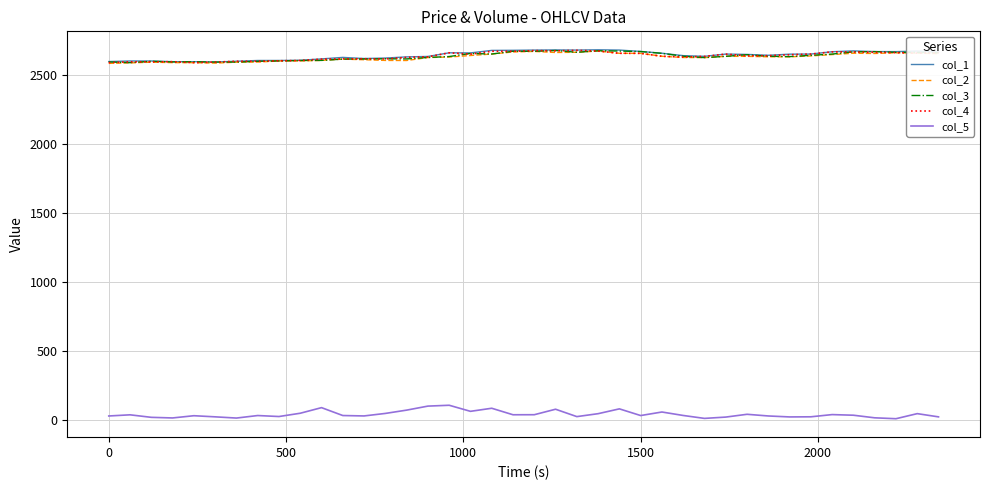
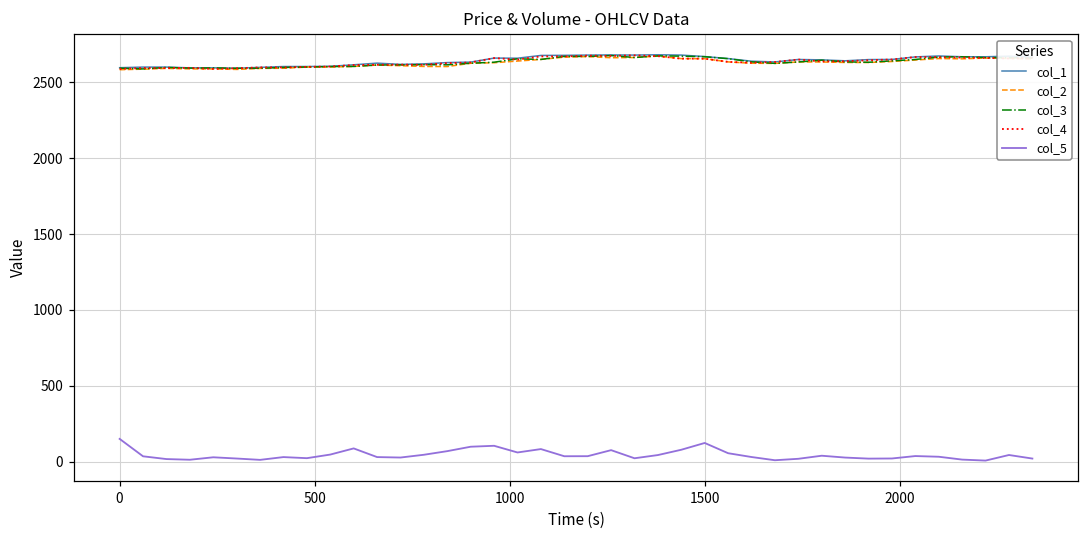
col_5, 0: 30 -> 150
col_5, 1500: 30 -> 120
